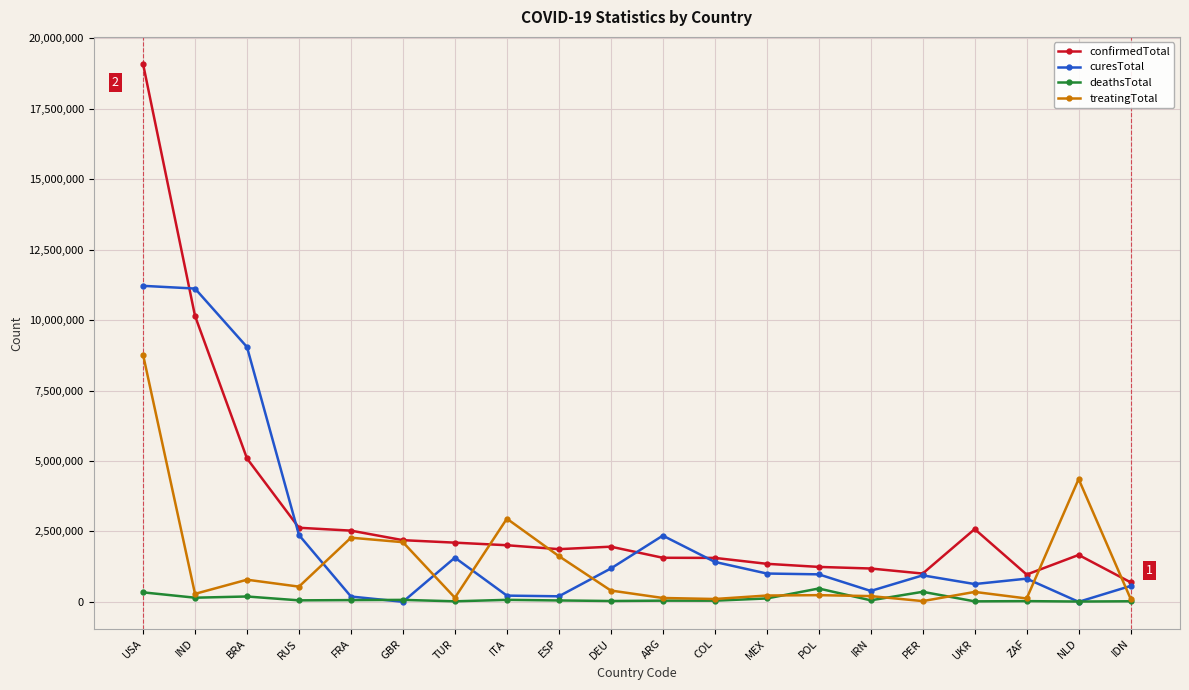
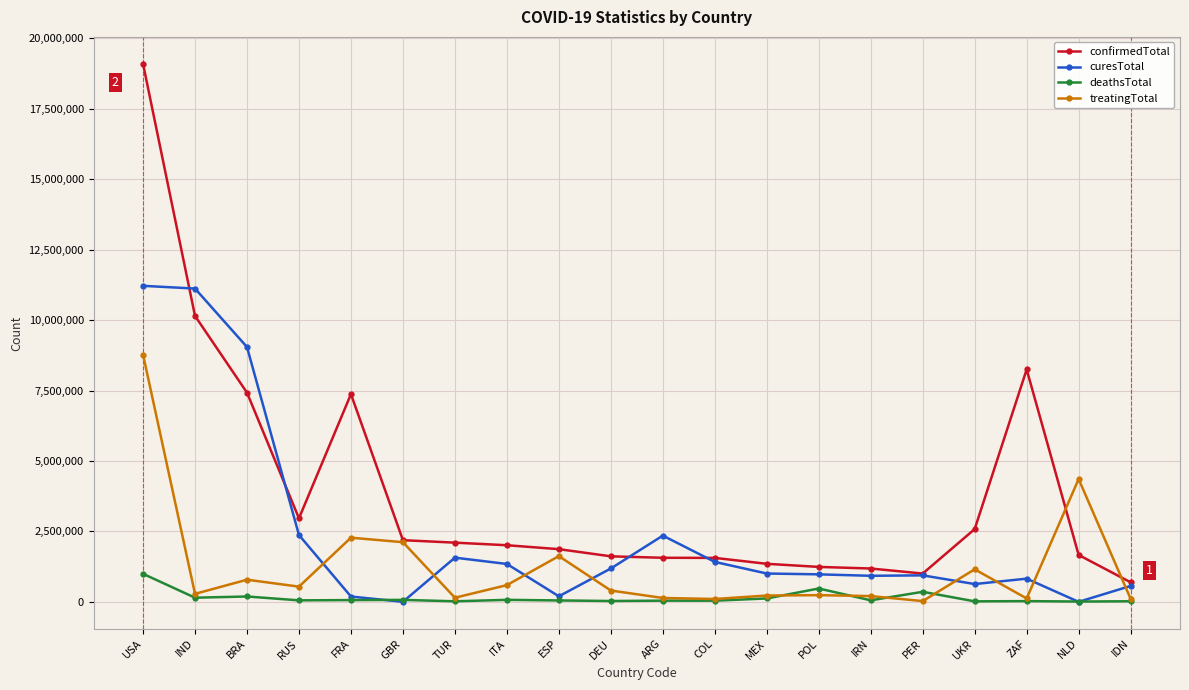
deathsTotal, USA: 300,000 -> 1,000,000
confirmedTotal, BRA: 5,100,000 -> 7,400,000
confirmedTotal, RUS: 2,600,000 -> 3,000,000
confirmedTotal, FRA: 2,500,000 -> 7,400,000
curesTotal, ITA: 200,000 -> 1,300,000
treatingTotal, ITA: 3,000,000 -> 600,000
confirmedTotal, DEU: 2,000,000 -> 1,600,000
curesTotal, IRN: 400,000 -> 900,000
treatingTotal, UKR: 400,000 -> 1,200,000
confirmedTotal, ZAF: 1,000,000 -> 8,200,000
